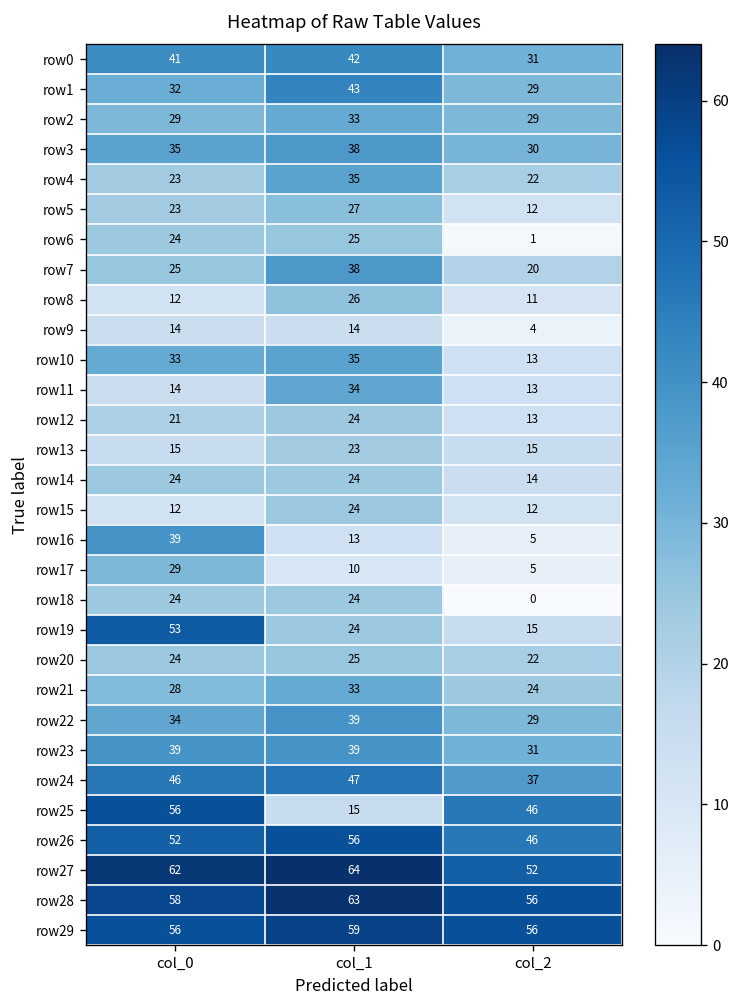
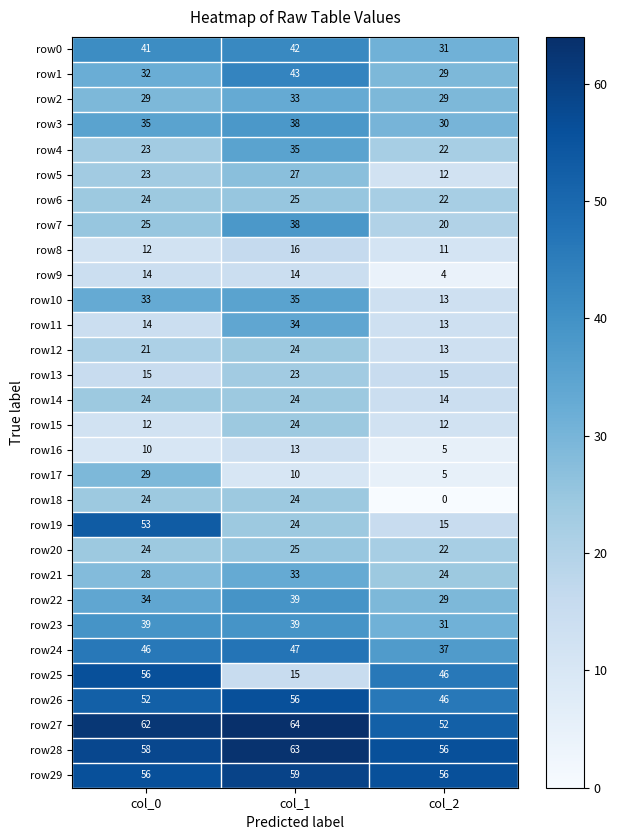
row6, col_2: 1 -> 22
row8, col_1: 26 -> 16
row16, col_0: 39 -> 10
